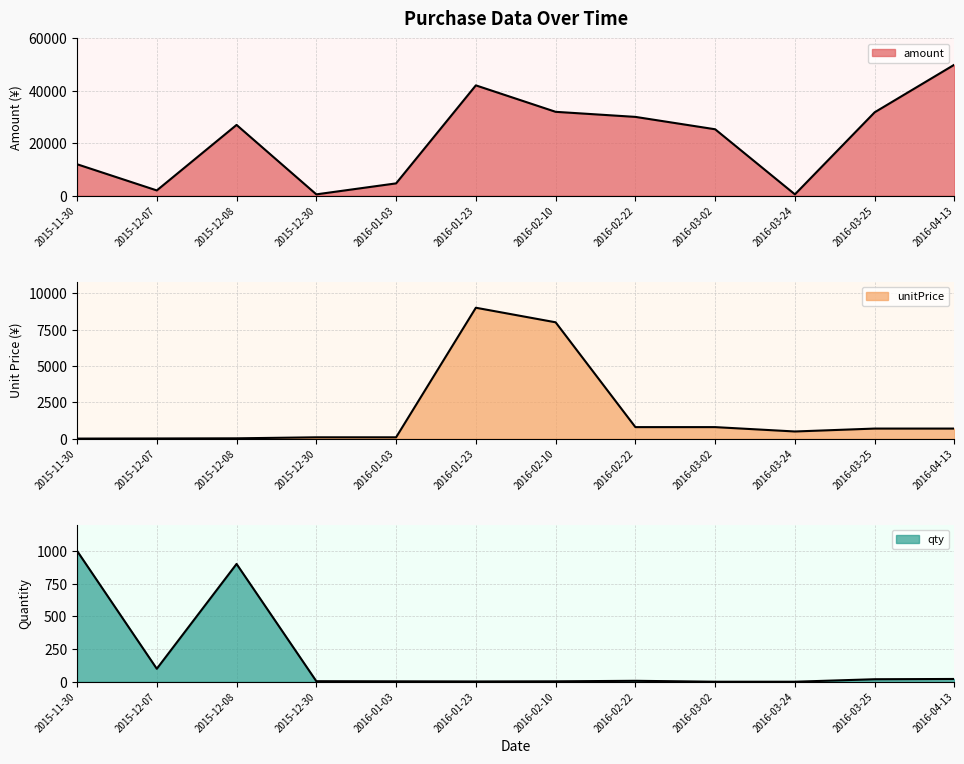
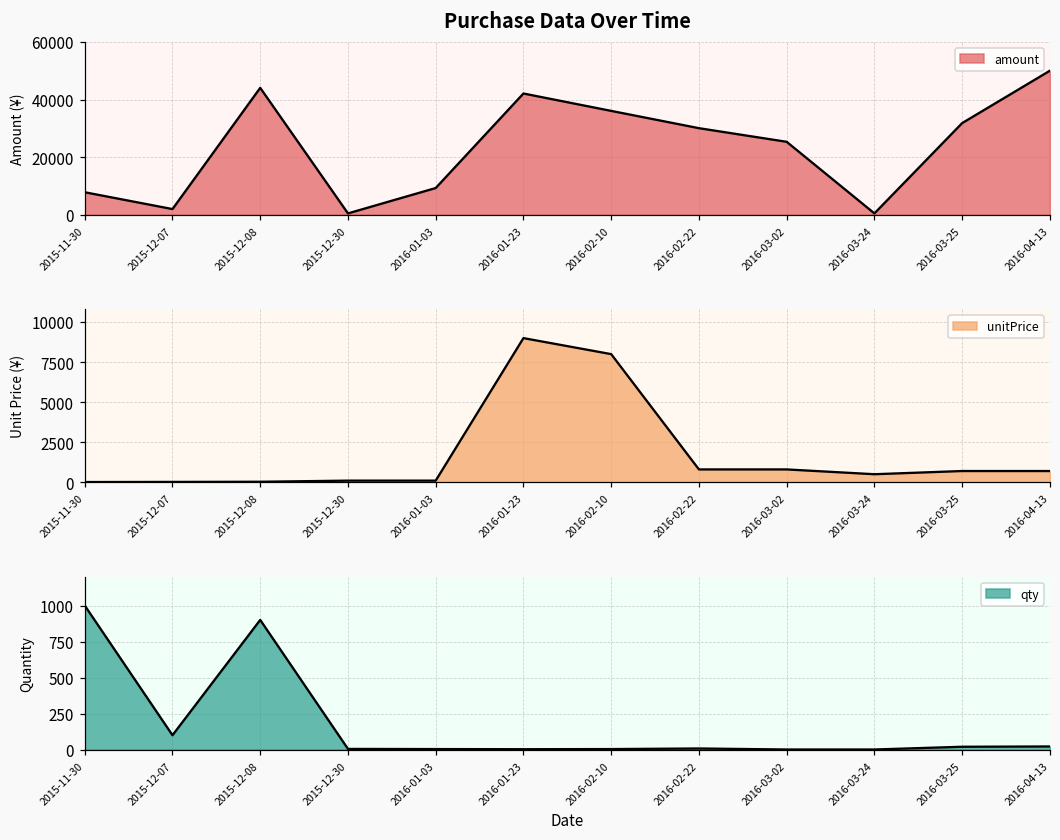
Purchase Data Over Time, 2015-11-30: 12000 -> 8000
Purchase Data Over Time, 2015-12-08: 27000 -> 44000
Purchase Data Over Time, 2016-01-03: 5000 -> 9000
Purchase Data Over Time, 2016-02-10: 32000 -> 36000
